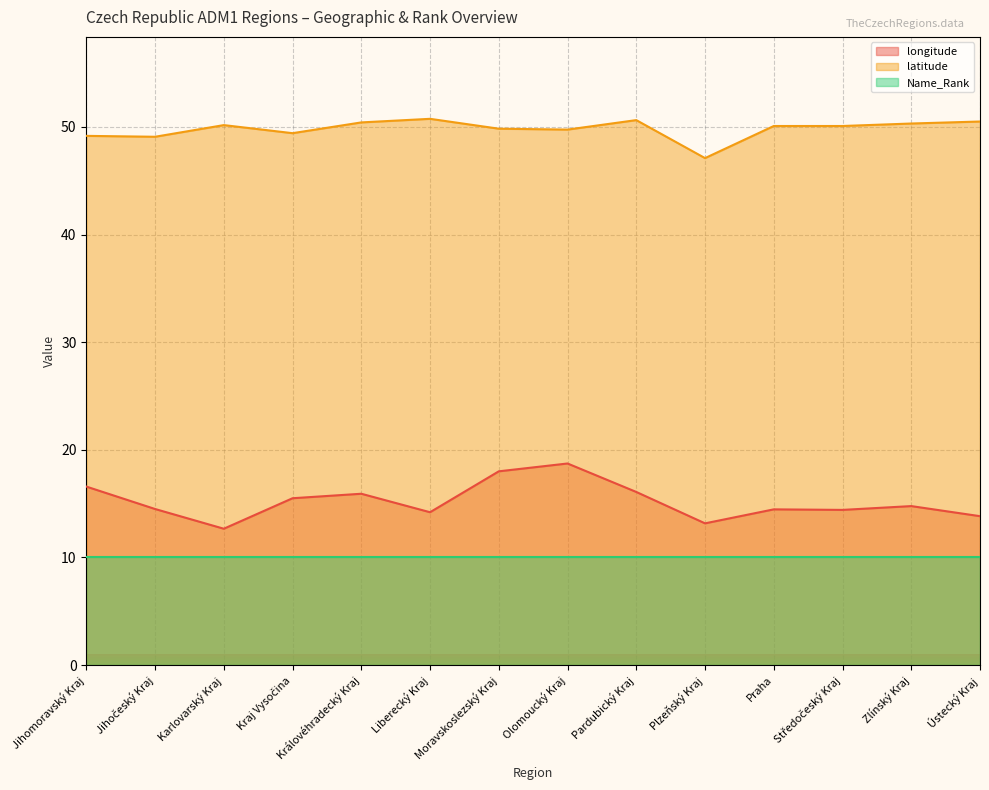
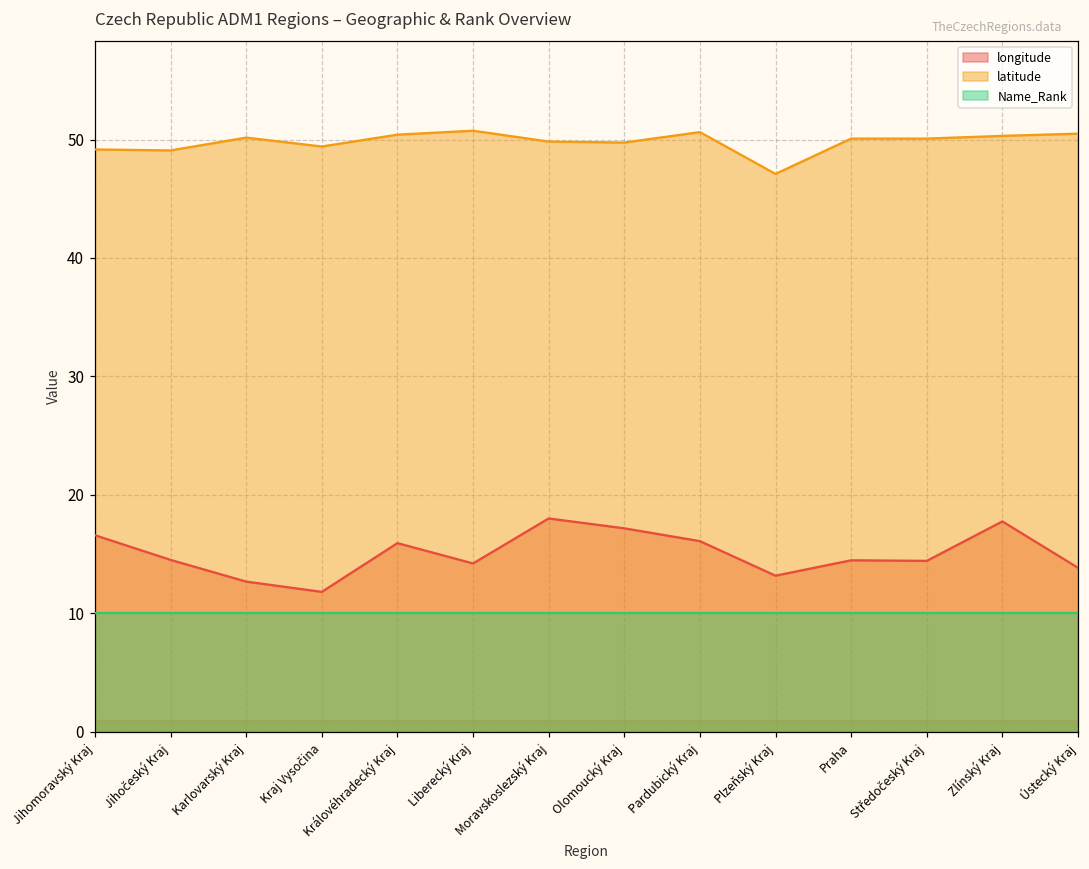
longitude, Kraj Vysočina: 15.5 -> 11.8
longitude, Olomoucký Kraj: 18.7 -> 17.2
longitude, Zlínský Kraj: 14.8 -> 17.8
